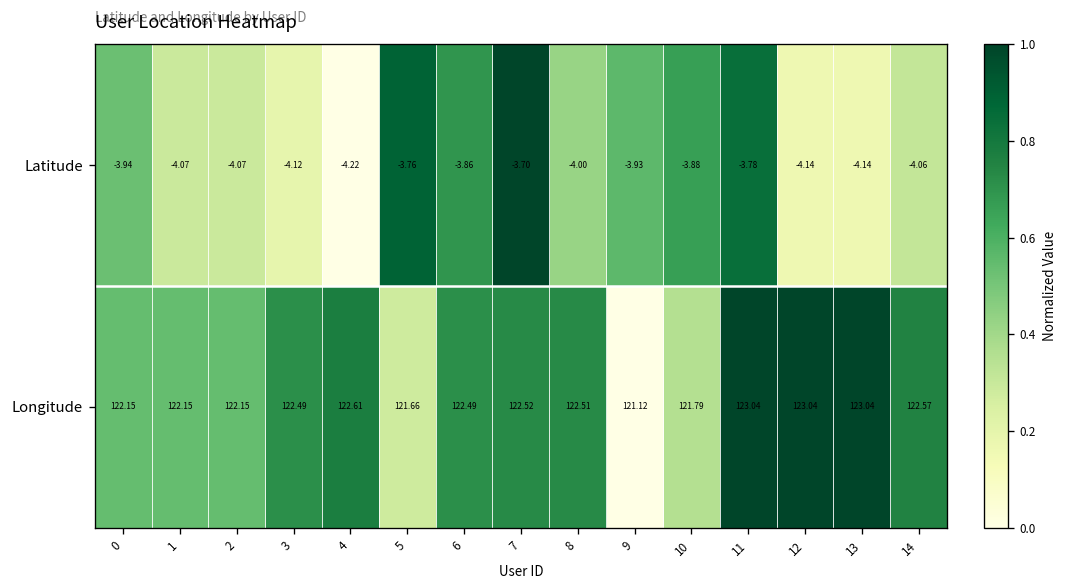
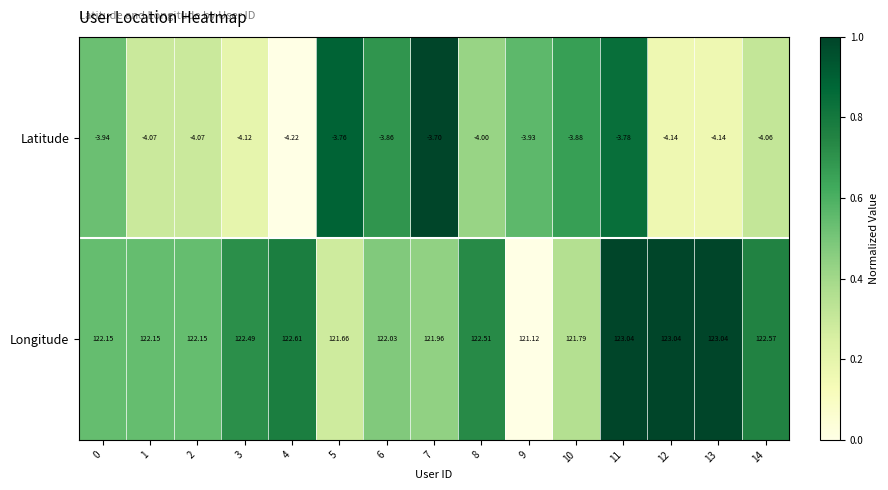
Longitude, 6: 122.49 -> 122.03
Longitude, 7: 122.52 -> 121.96
